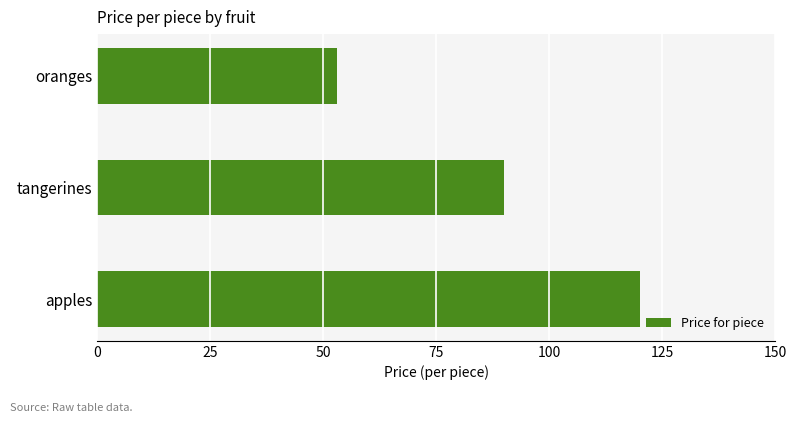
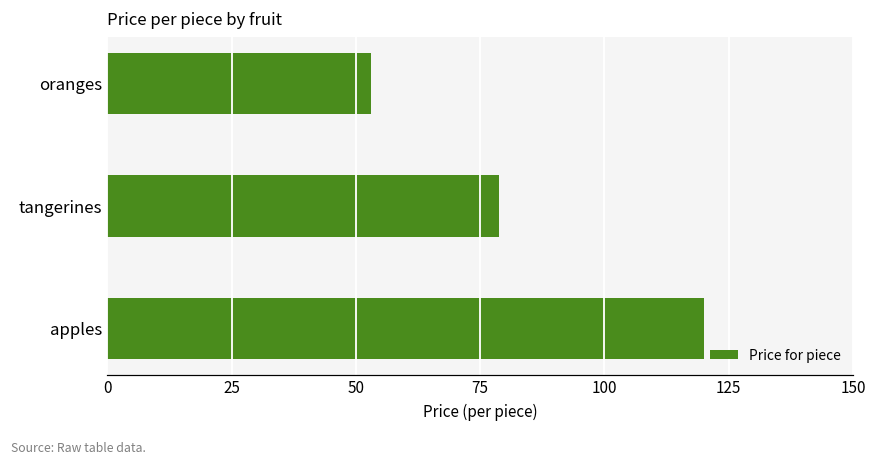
tangerines: 90 -> 79
